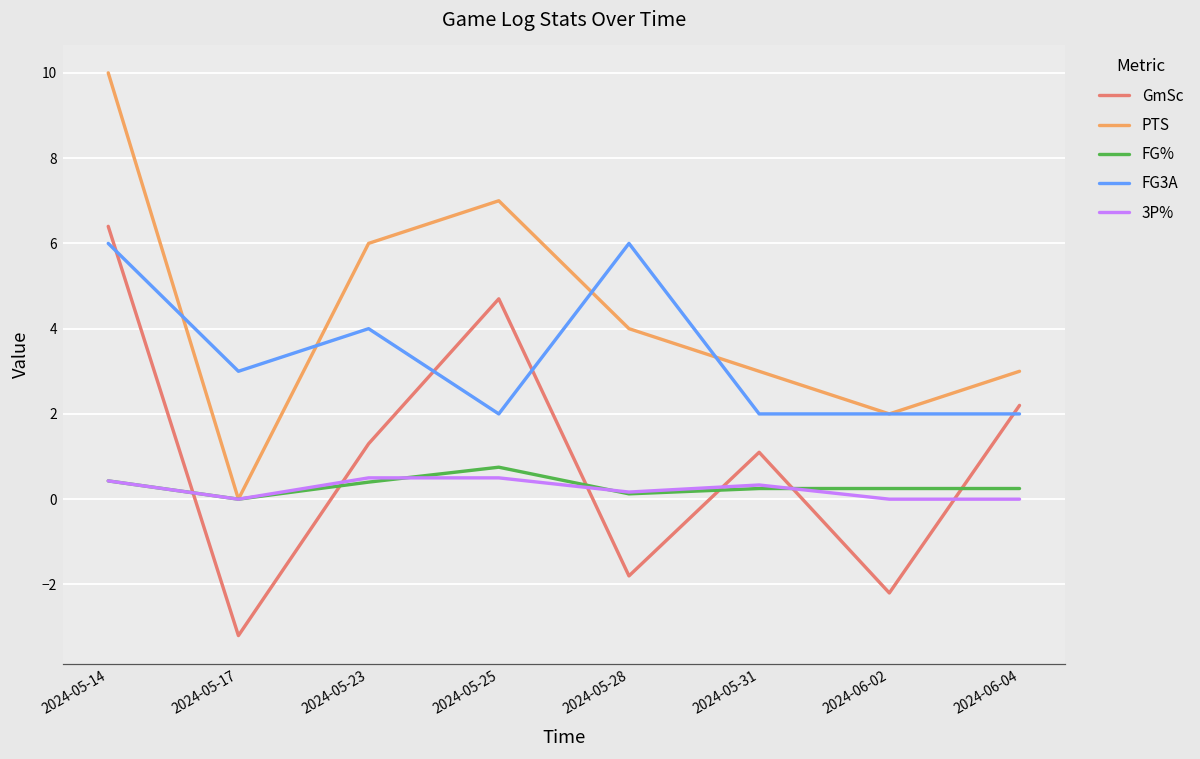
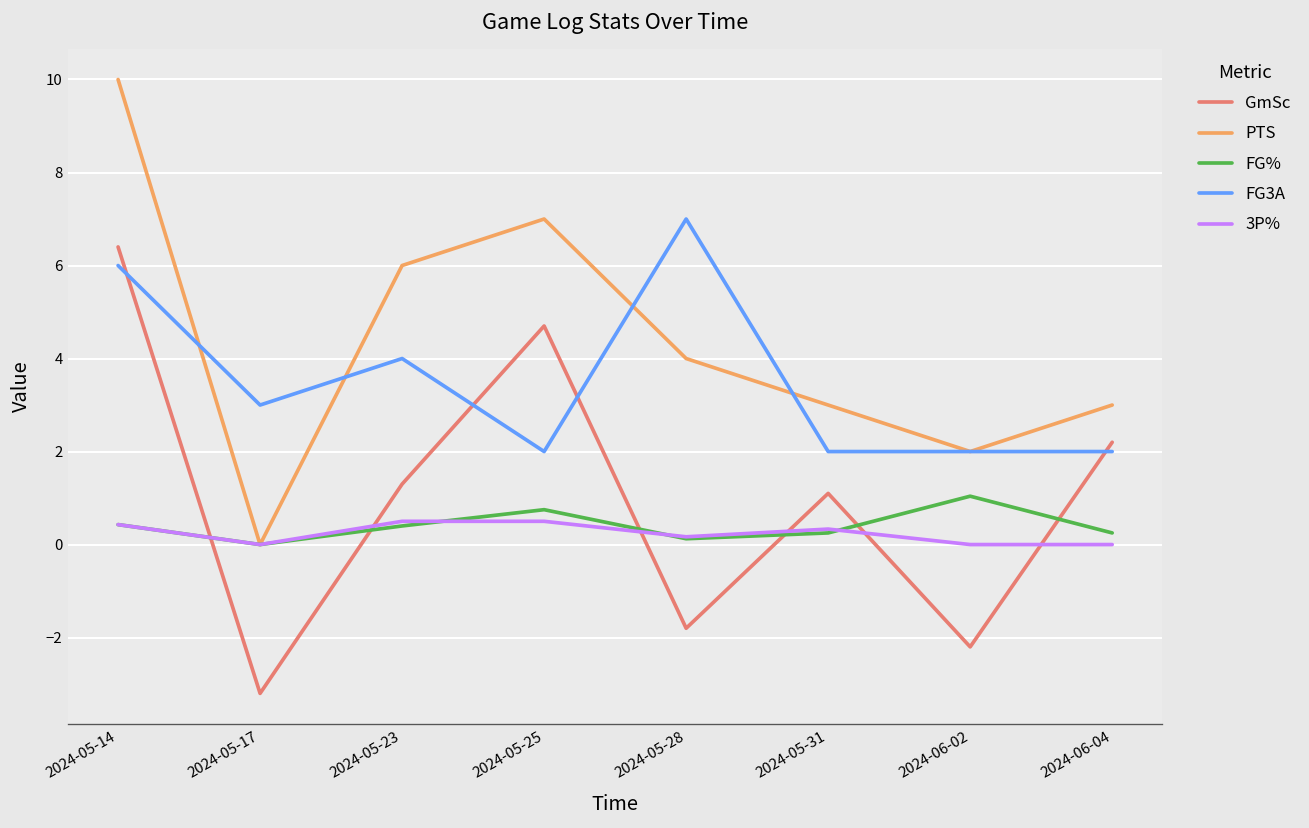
FG3A, 2024-05-28: 6 -> 7
FG%, 2024-06-02: 0.3 -> 1.0
